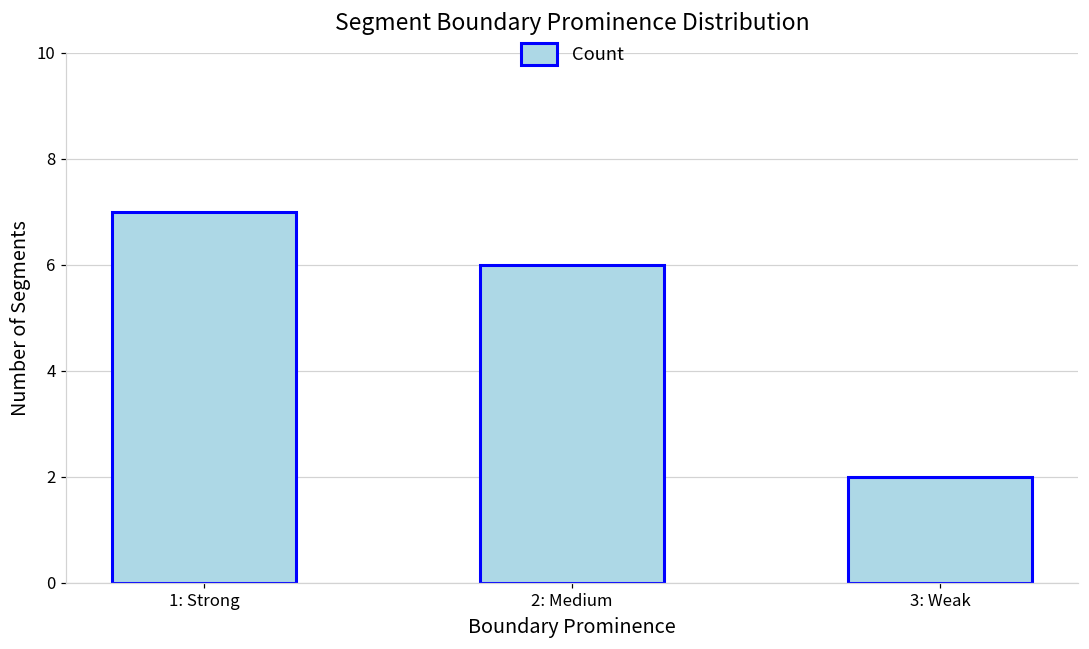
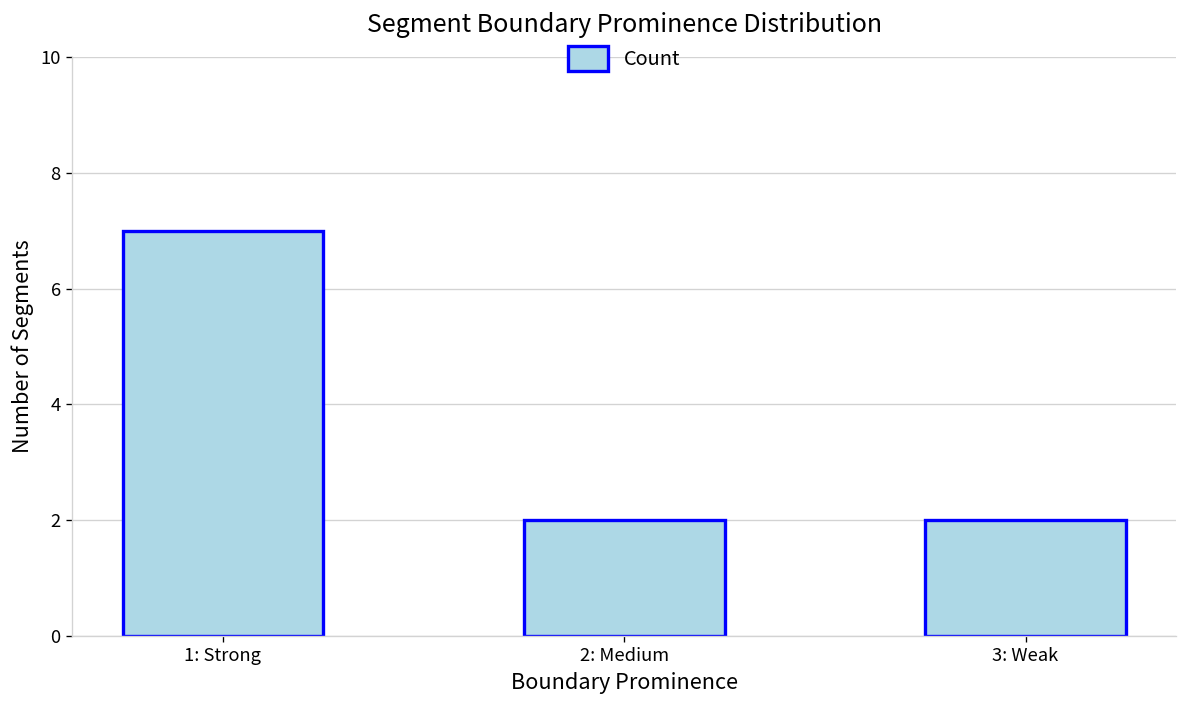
2: Medium: 6 -> 2
